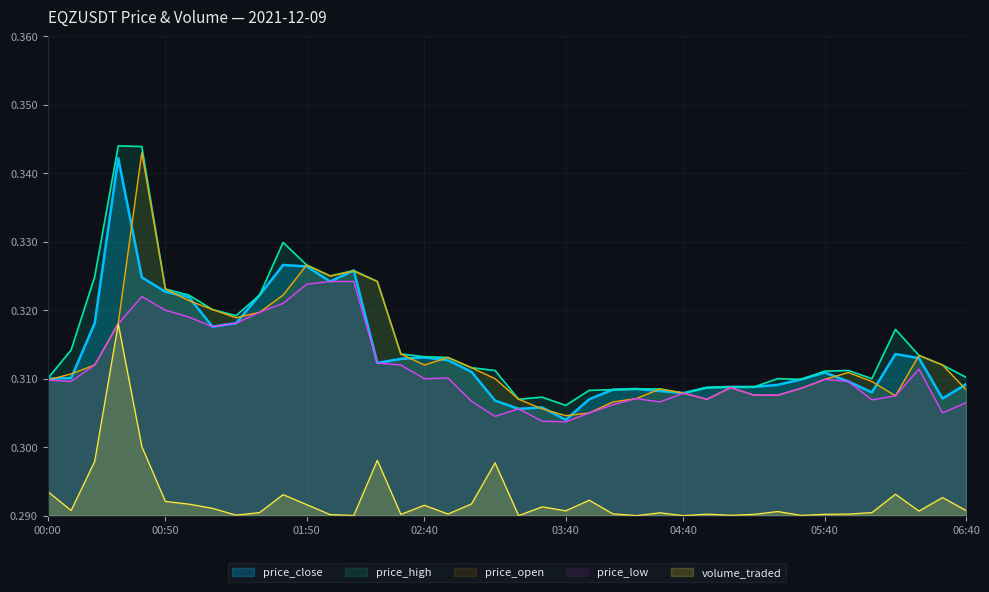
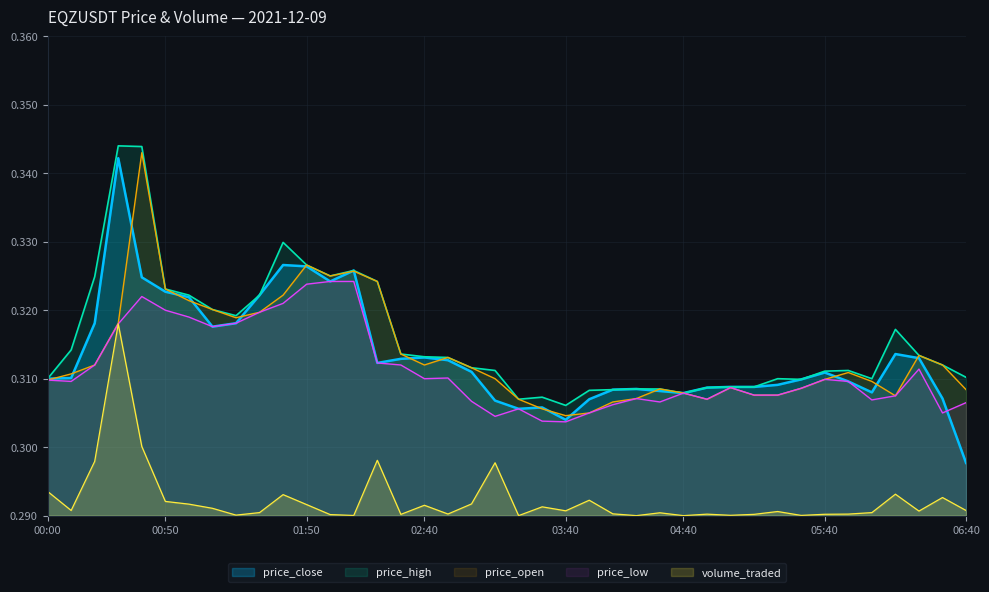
price_close, 06:40: 0.309 -> 0.298
